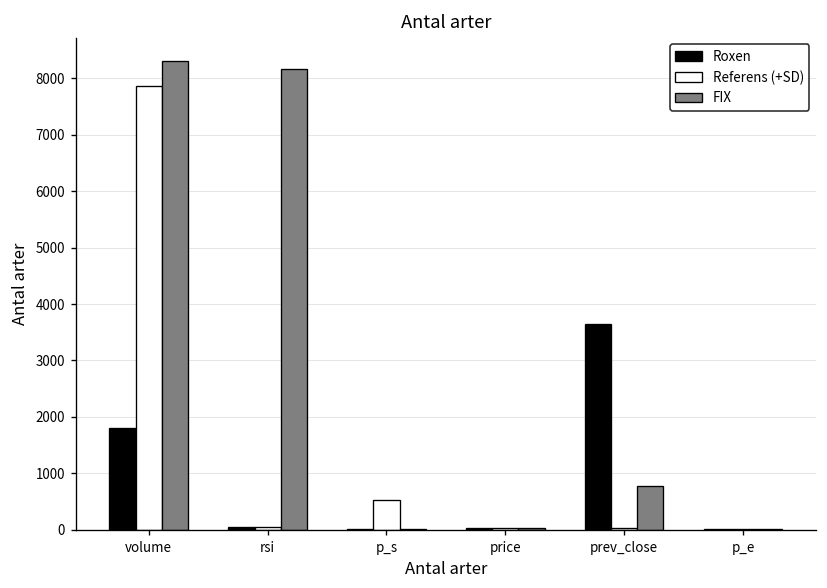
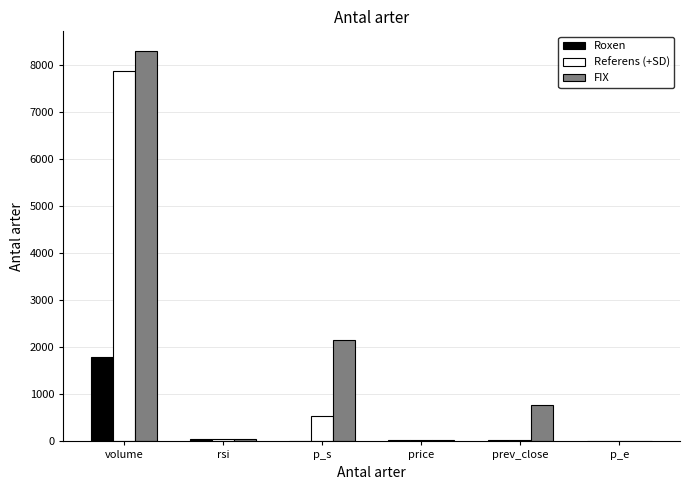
FIX, rsi: 8200 -> 0
FIX, p_s: 0 -> 2200
Roxen, prev_close: 3600 -> 0
